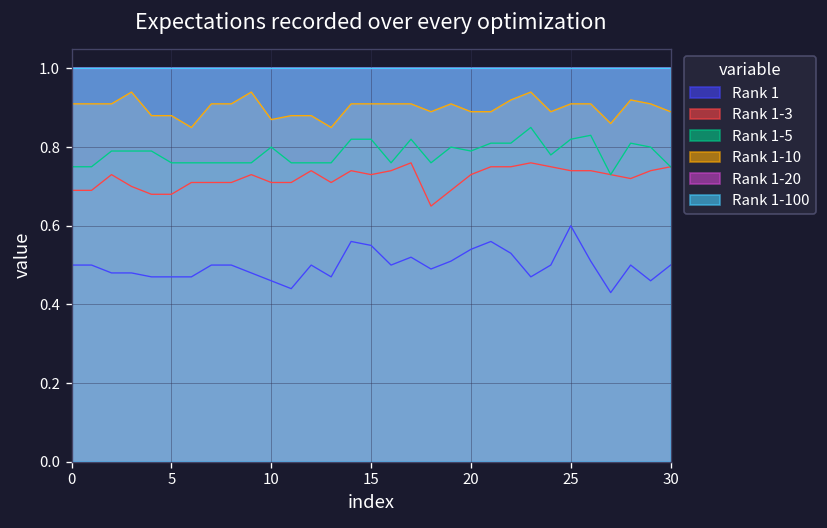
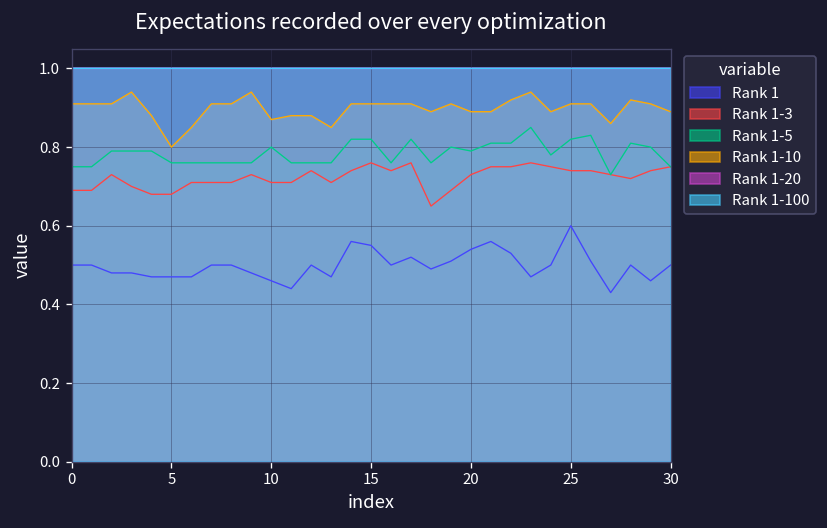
Rank 1-10, 5: 0.88 -> 0.80
Rank 1-3, 15: 0.73 -> 0.76
